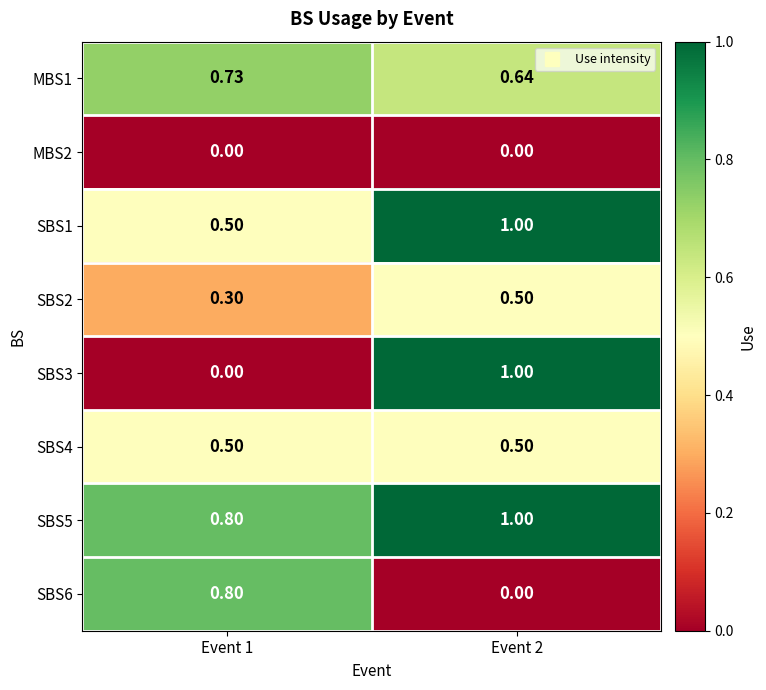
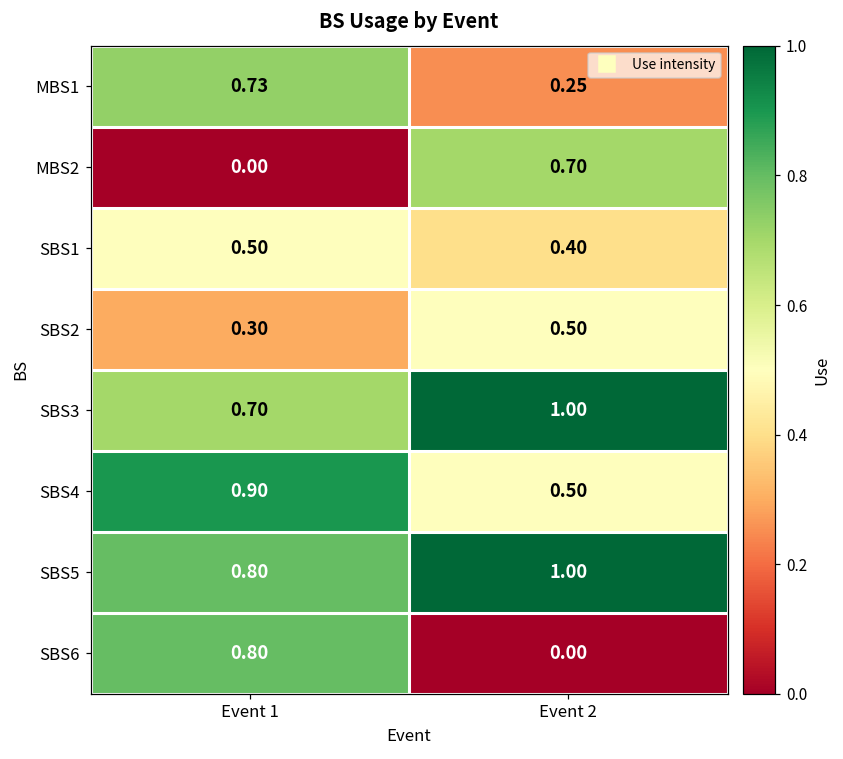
MBS1, Event 2: 0.64 -> 0.25
MBS2, Event 2: 0.00 -> 0.70
SBS1, Event 2: 1.00 -> 0.40
SBS3, Event 1: 0.00 -> 0.70
SBS4, Event 1: 0.50 -> 0.90
